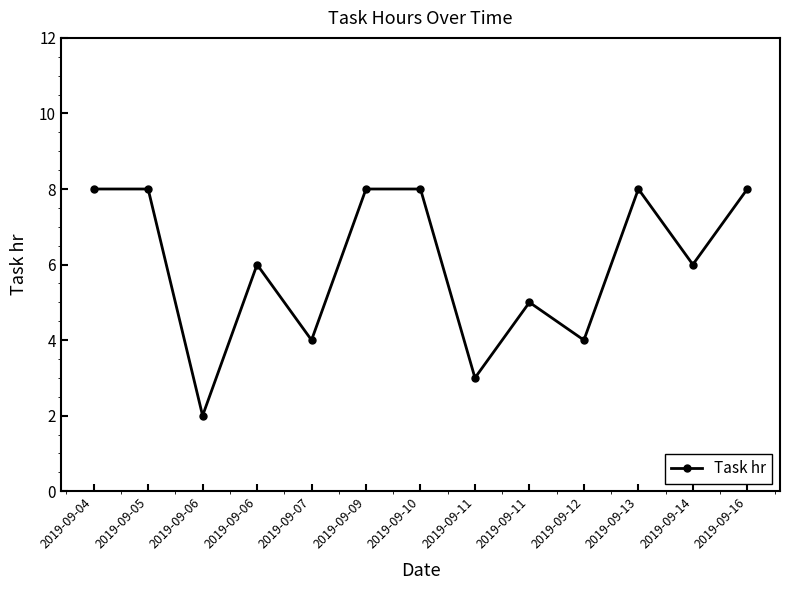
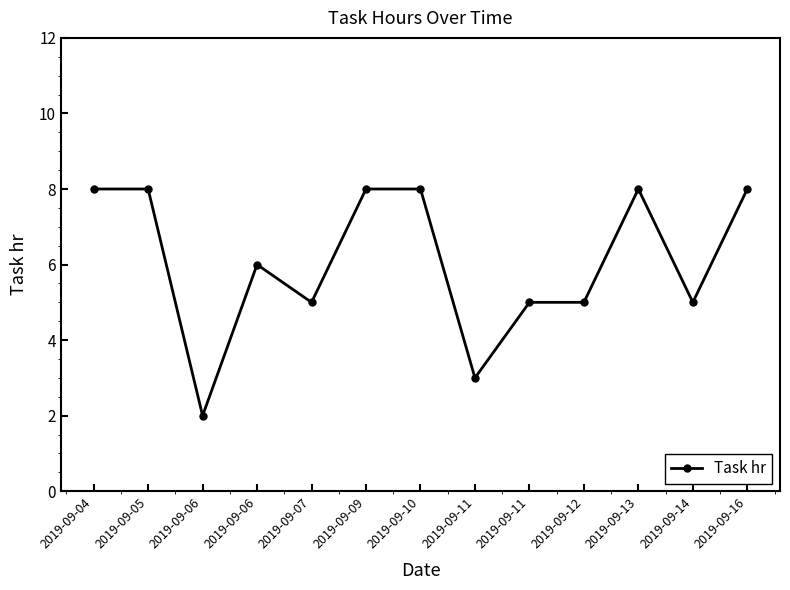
2019-09-07: 4 -> 5
2019-09-12: 4 -> 5
2019-09-14: 6 -> 5
